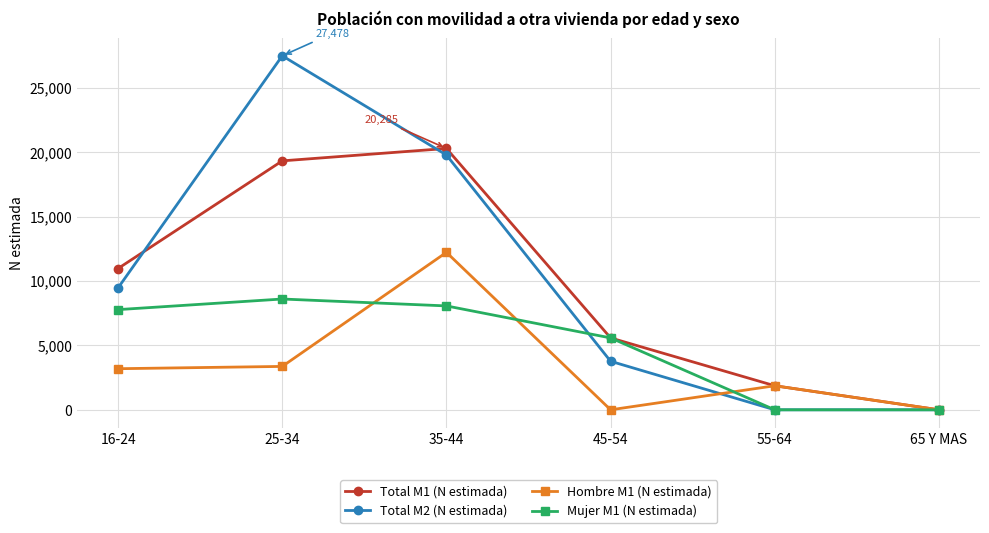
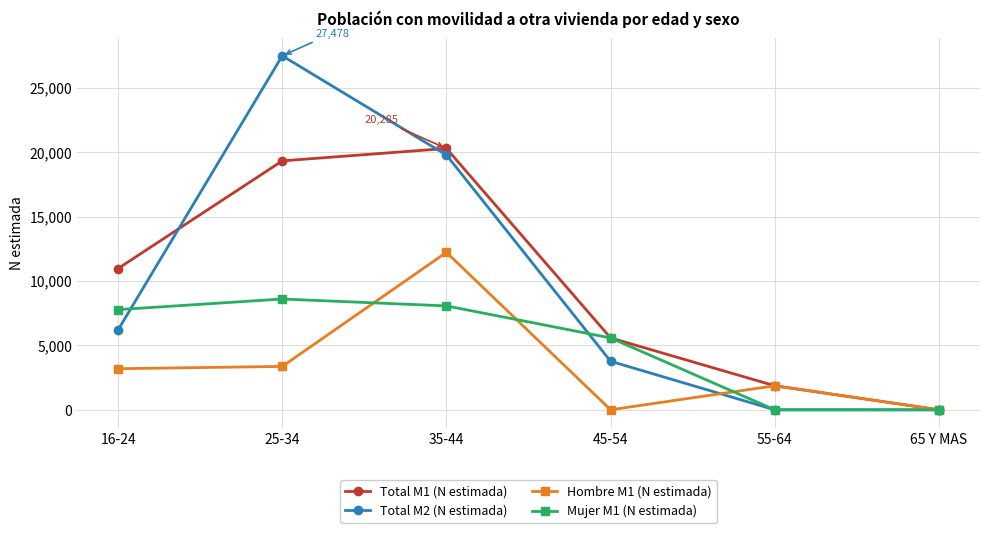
Total M2 (N estimada), 16-24: 9,500 -> 6,200
